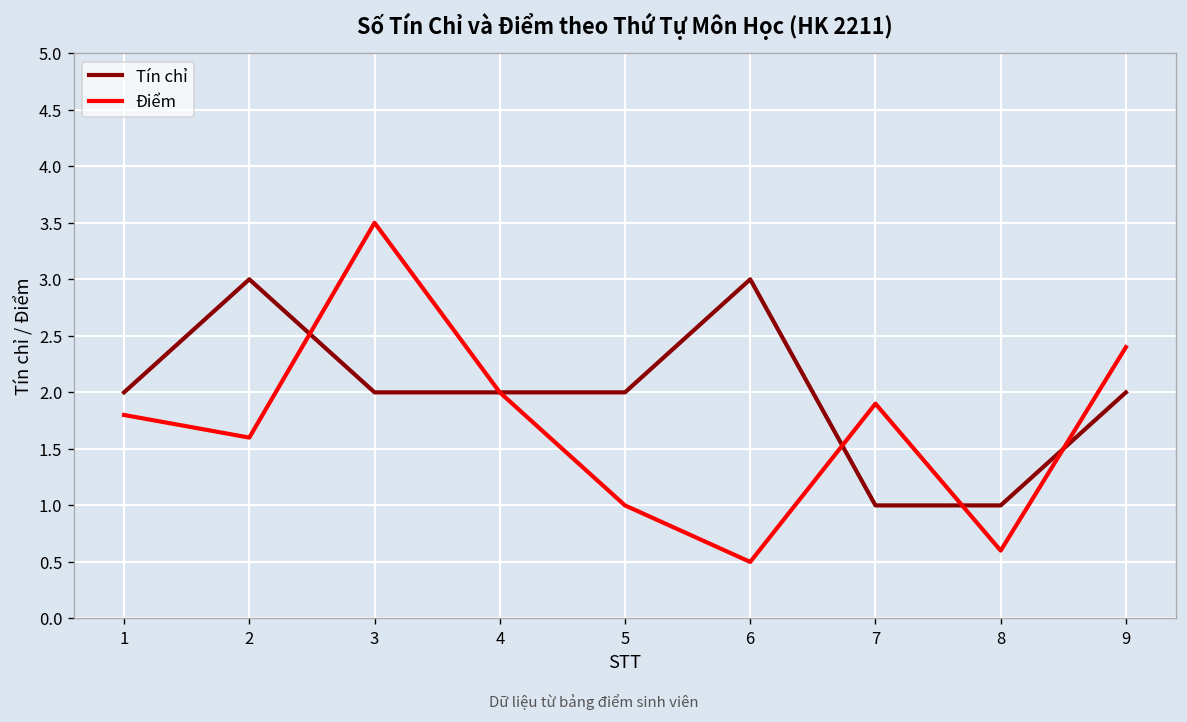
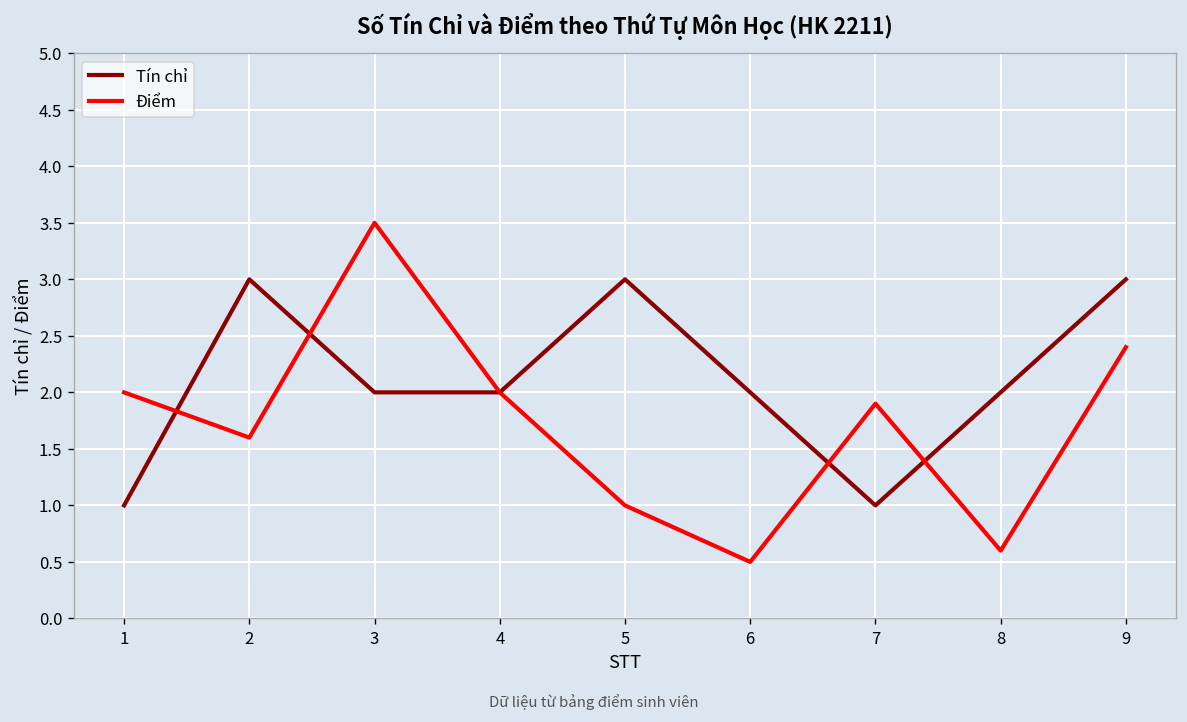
Tín chỉ, 1: 2 -> 1
Điểm, 1: 1.8 -> 2.0
Tín chỉ, 5: 2 -> 3
Tín chỉ, 6: 3 -> 2
Tín chỉ, 8: 1 -> 2
Tín chỉ, 9: 2 -> 3
